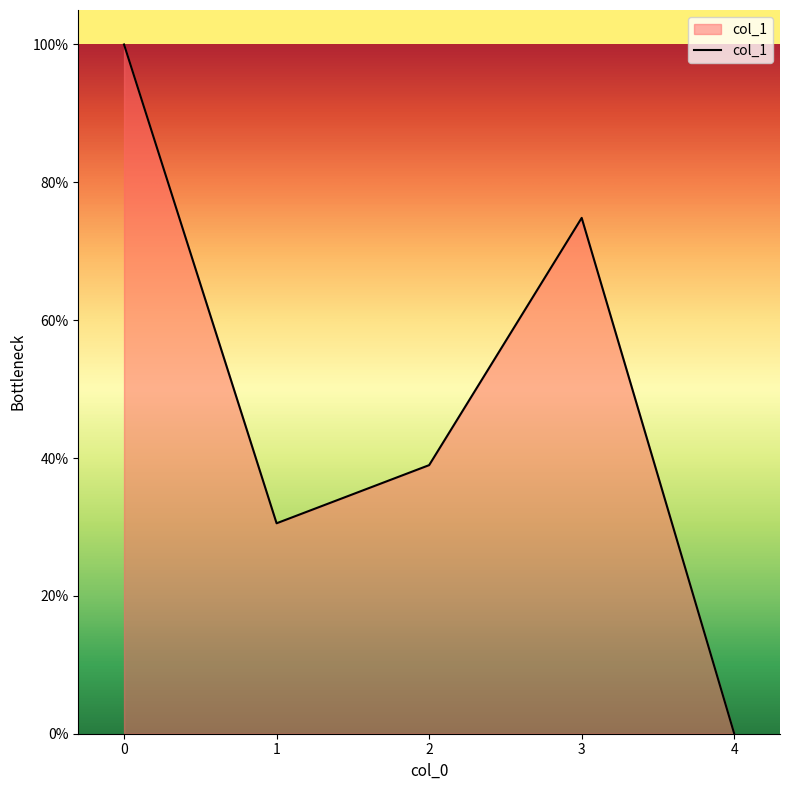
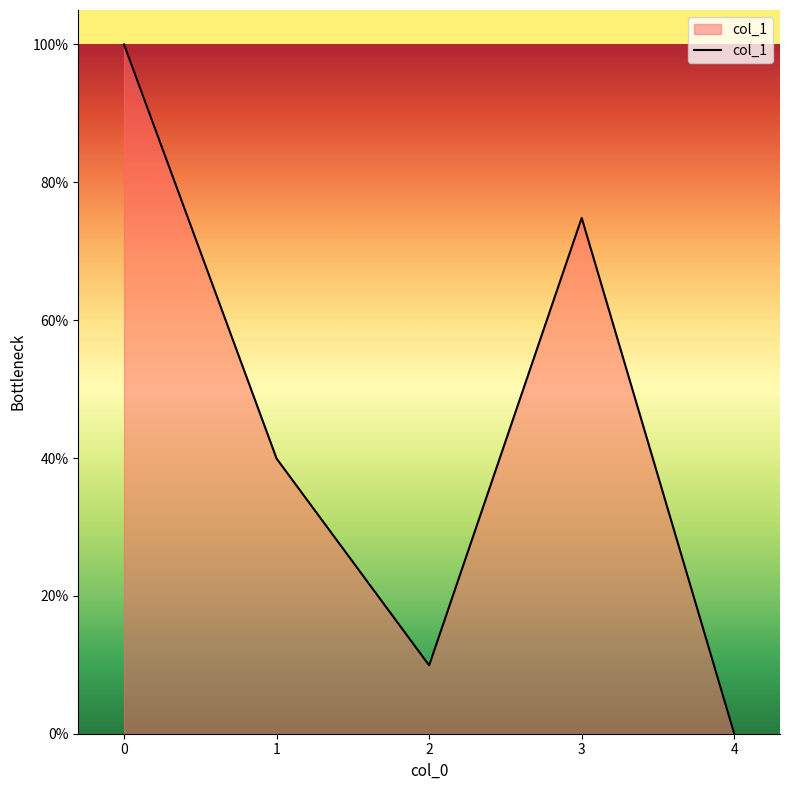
1: 31% -> 40%
2: 39% -> 10%
